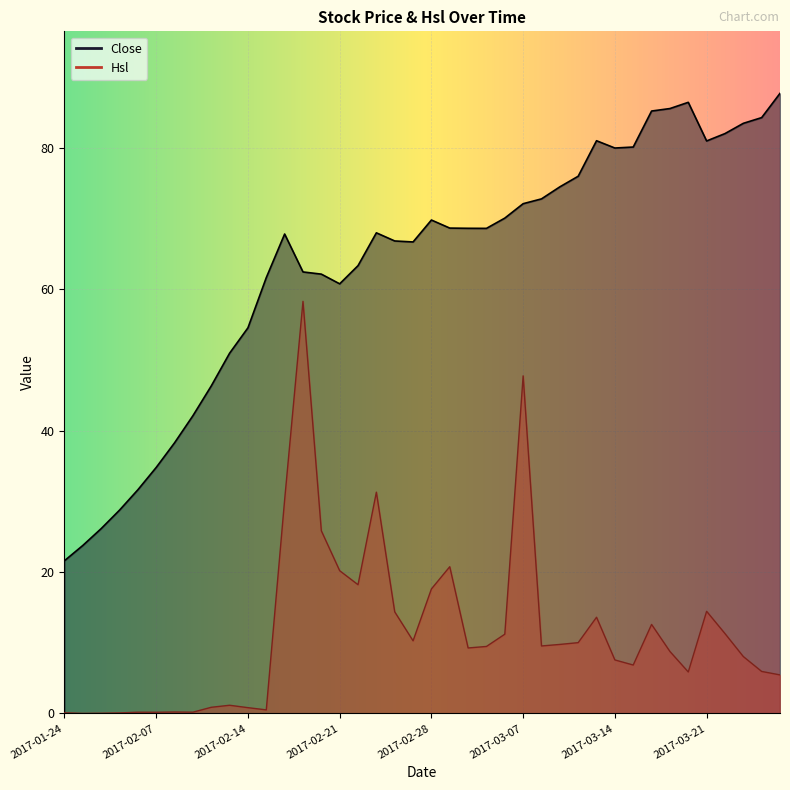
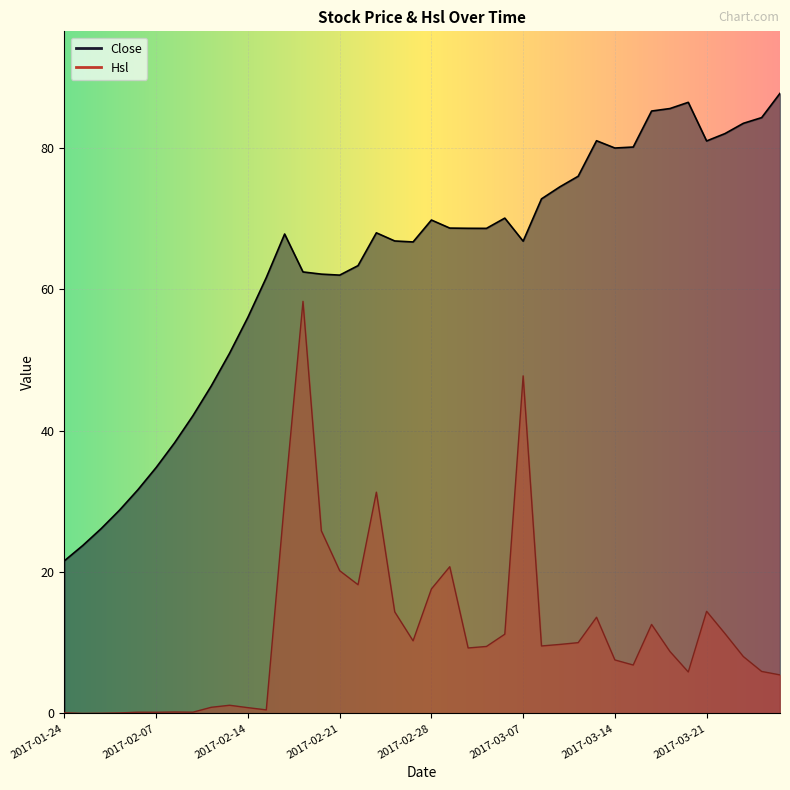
Close, 2017-02-14: 55 -> 56
Close, 2017-02-21: 61 -> 62
Close, 2017-03-07: 72 -> 67
